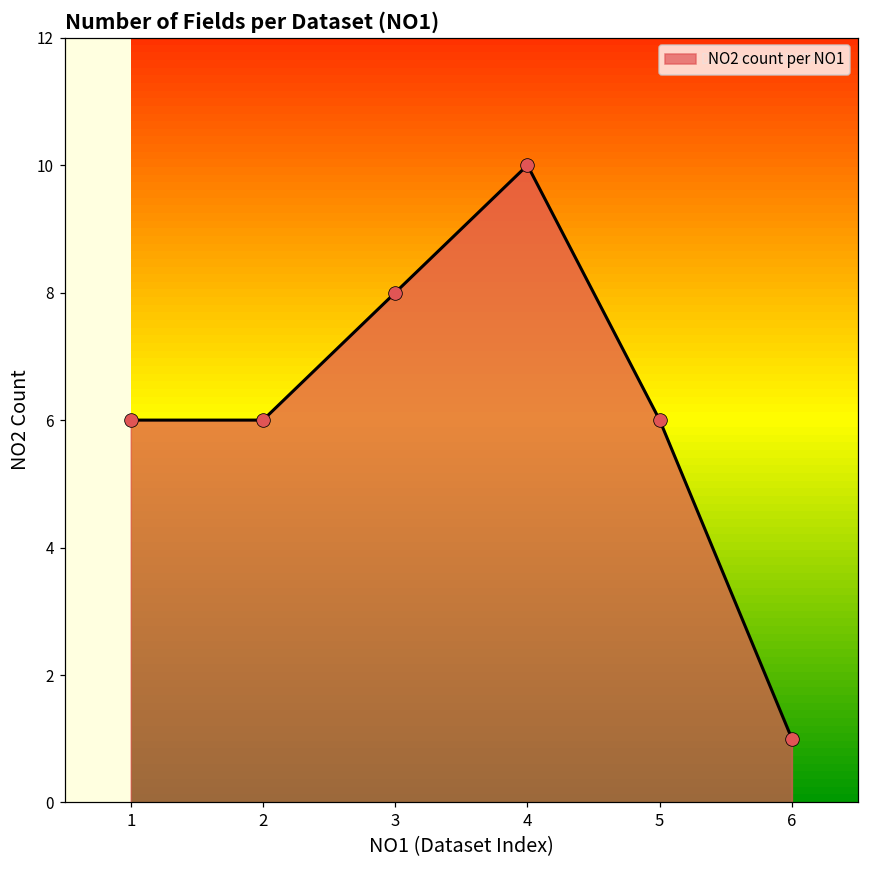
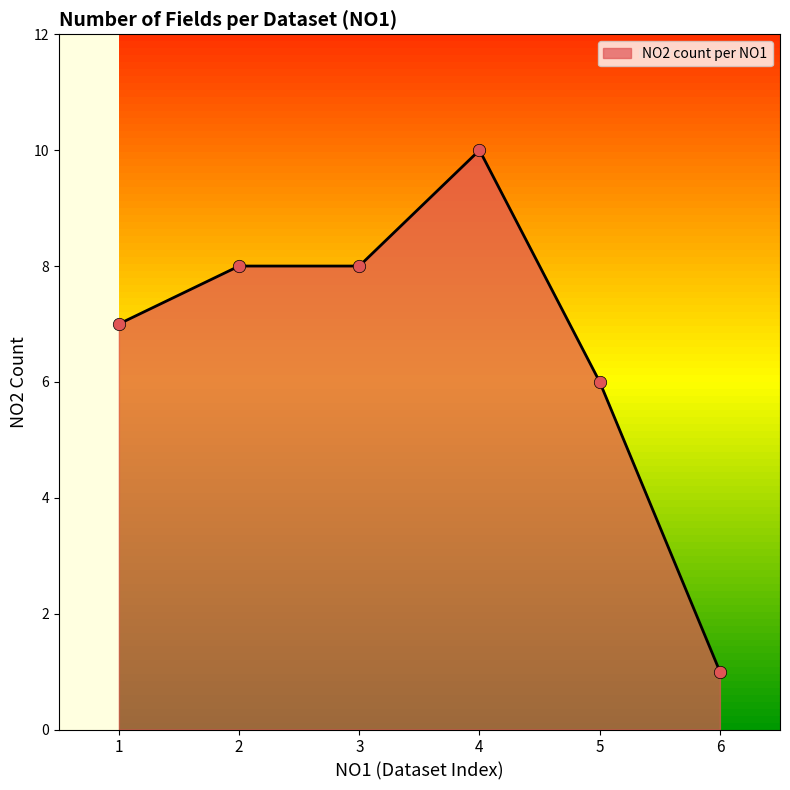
1: 6 -> 7
2: 6 -> 8
